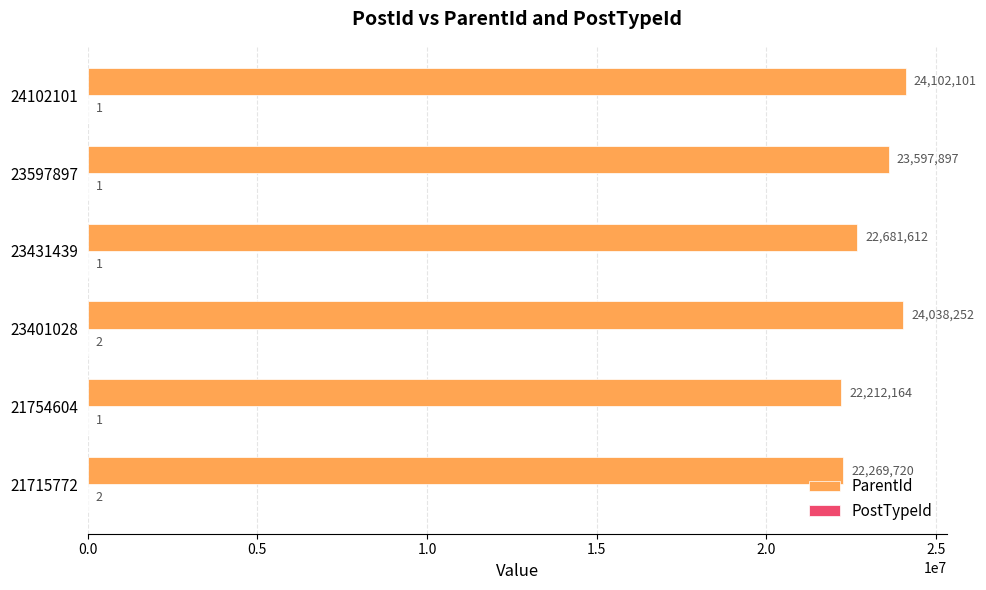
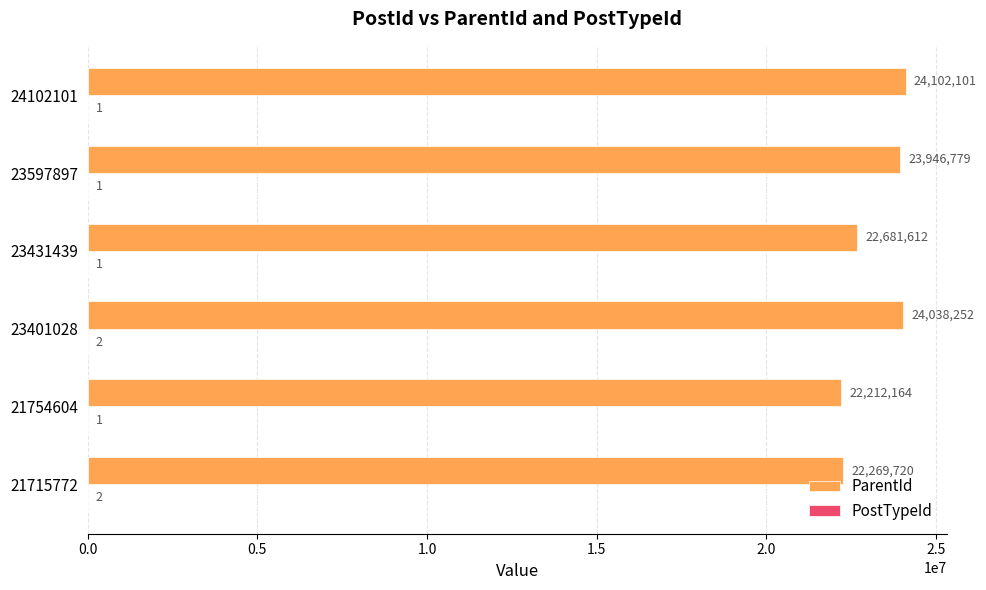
ParentId, 23597897: 23,597,897 -> 23,946,779
